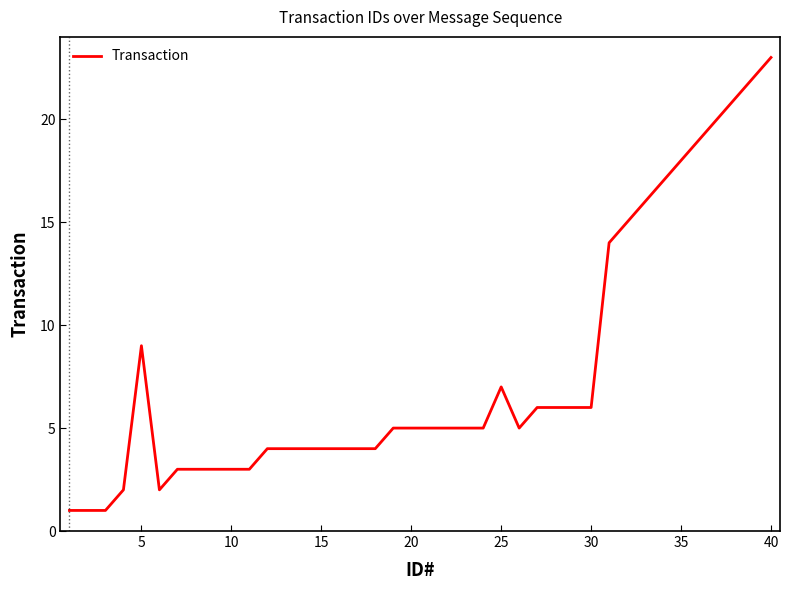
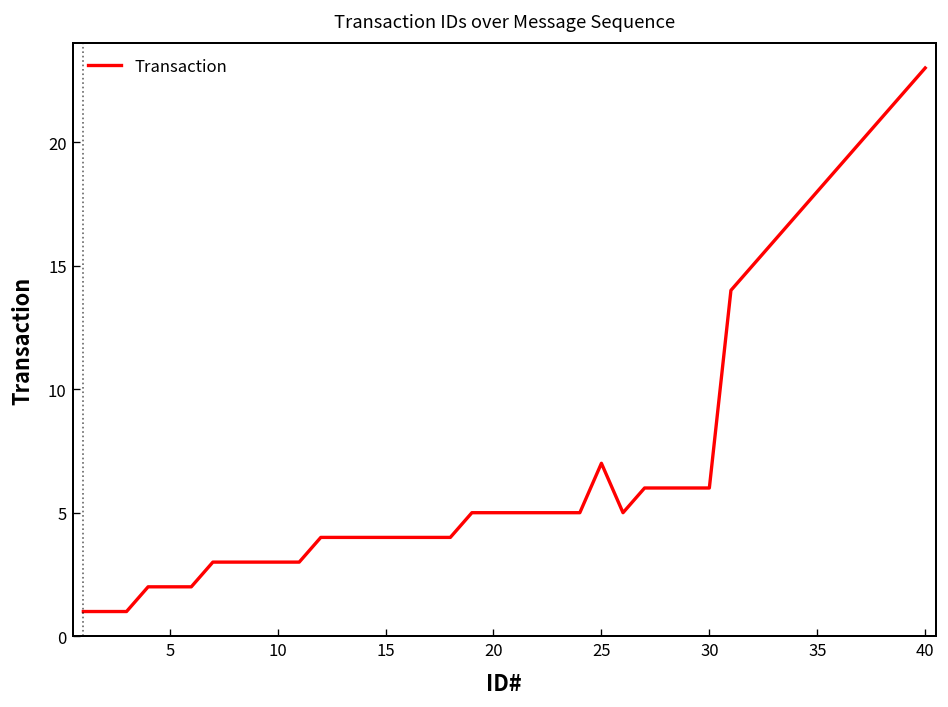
5: 9 -> 2
